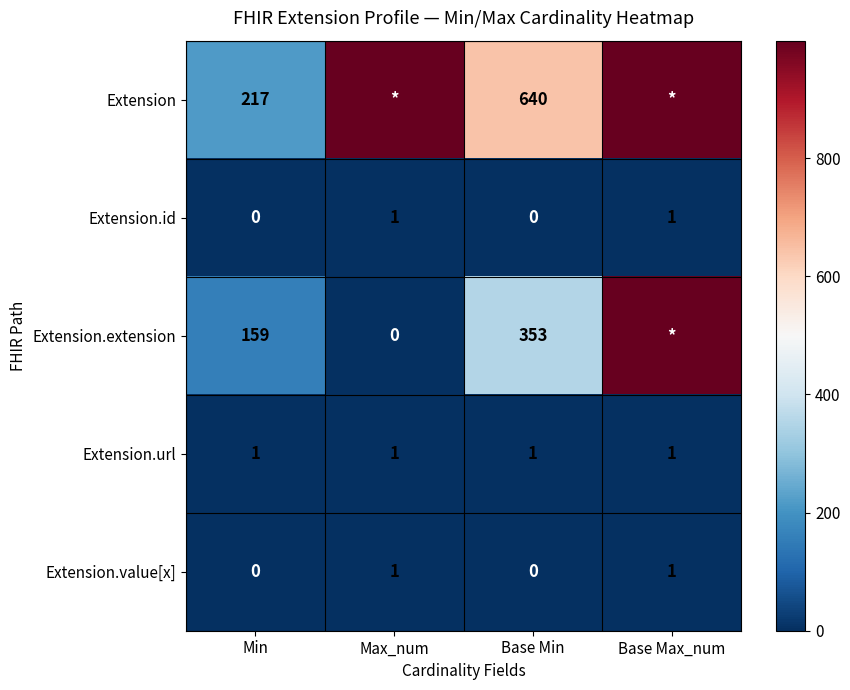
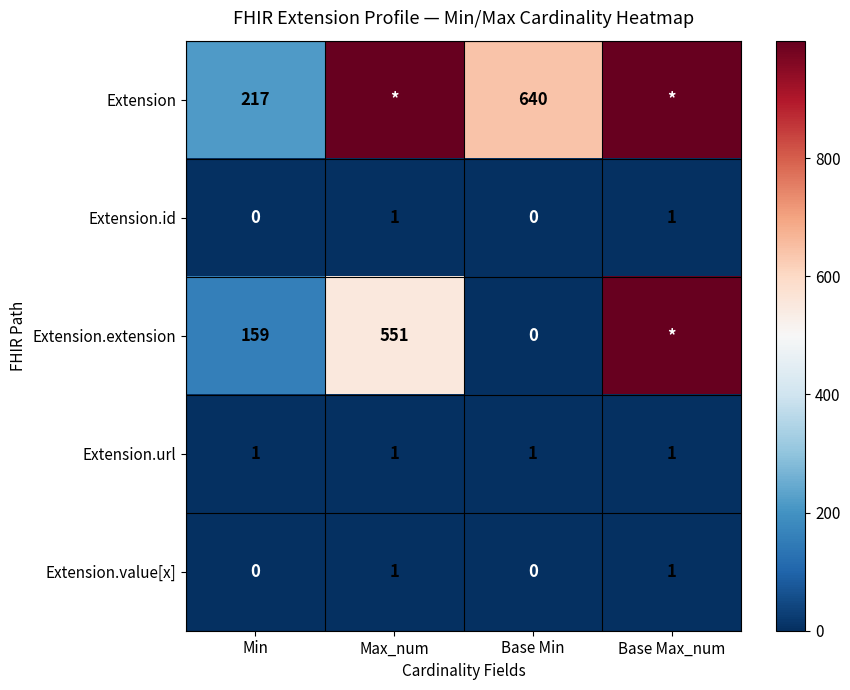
Extension.extension, Max_num: 0 -> 551
Extension.extension, Base Min: 353 -> 0
